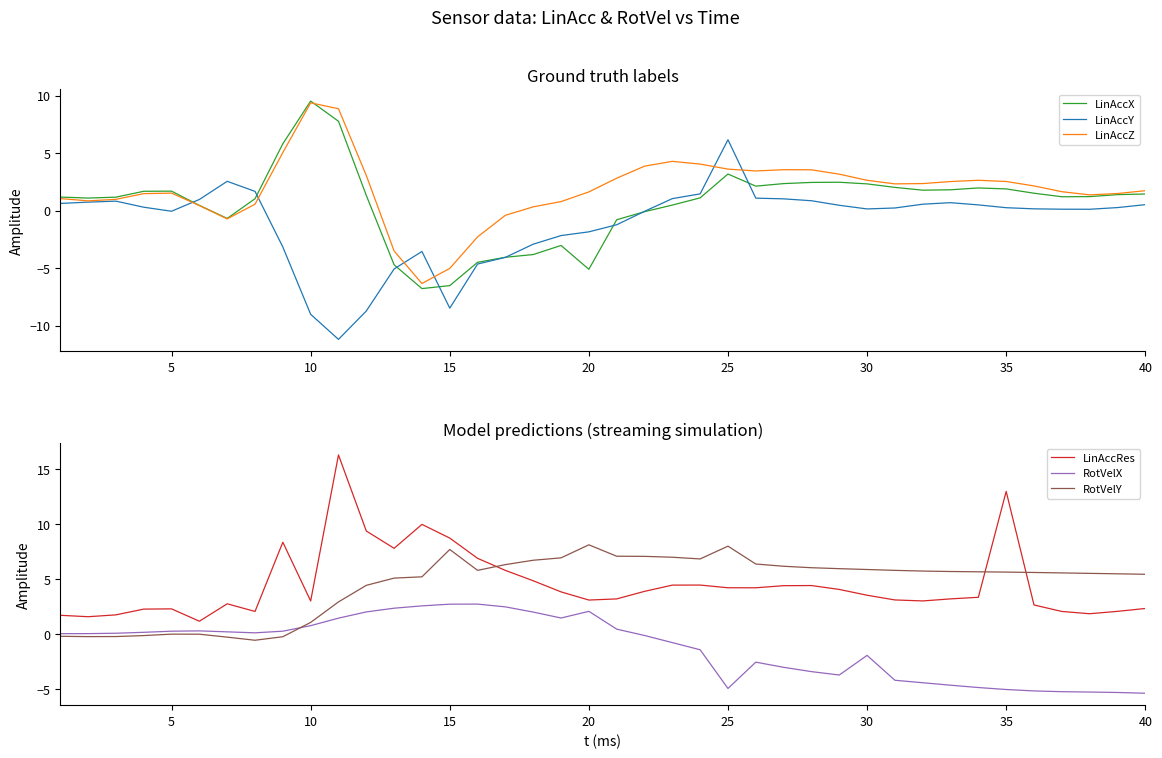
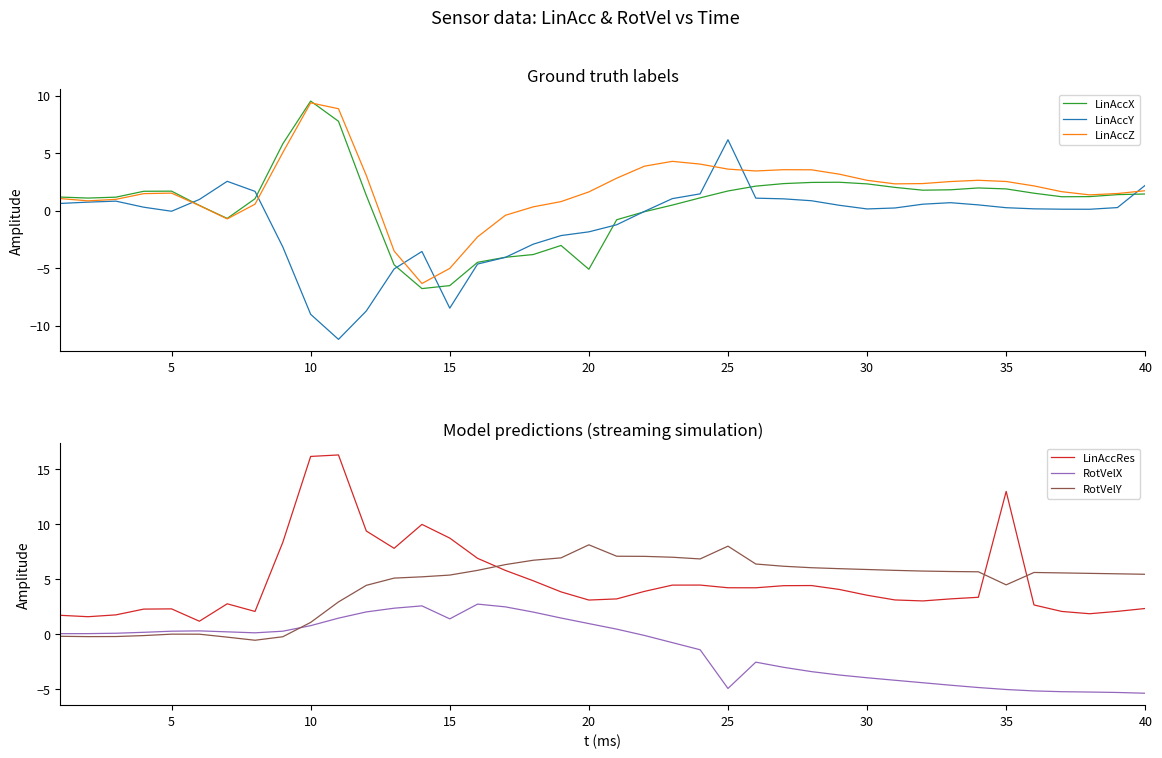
Ground truth labels, LinAccX, 25: 3.2 -> 1.7
Ground truth labels, LinAccY, 40: 0.5 -> 2.2
Model predictions (streaming simulation), LinAccRes, 10: 3.0 -> 16.1
Model predictions (streaming simulation), RotVelX, 15: 2.7 -> 1.4
Model predictions (streaming simulation), RotVelY, 15: 7.7 -> 5.3
Model predictions (streaming simulation), RotVelX, 20: 2.0 -> 0.9
Model predictions (streaming simulation), RotVelX, 30: -2.0 -> -4.0
Model predictions (streaming simulation), RotVelY, 35: 5.6 -> 4.5
